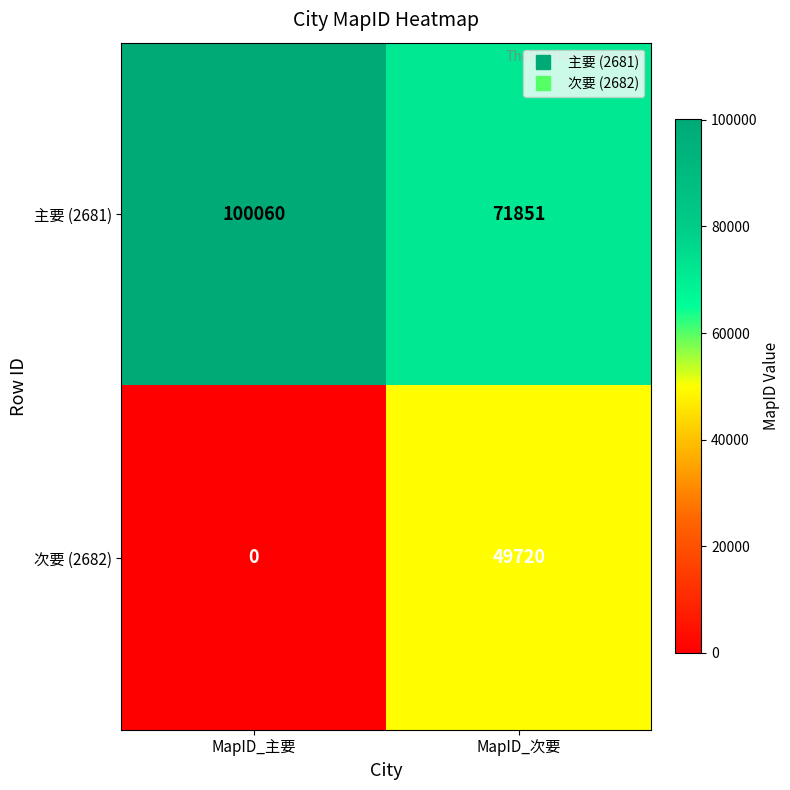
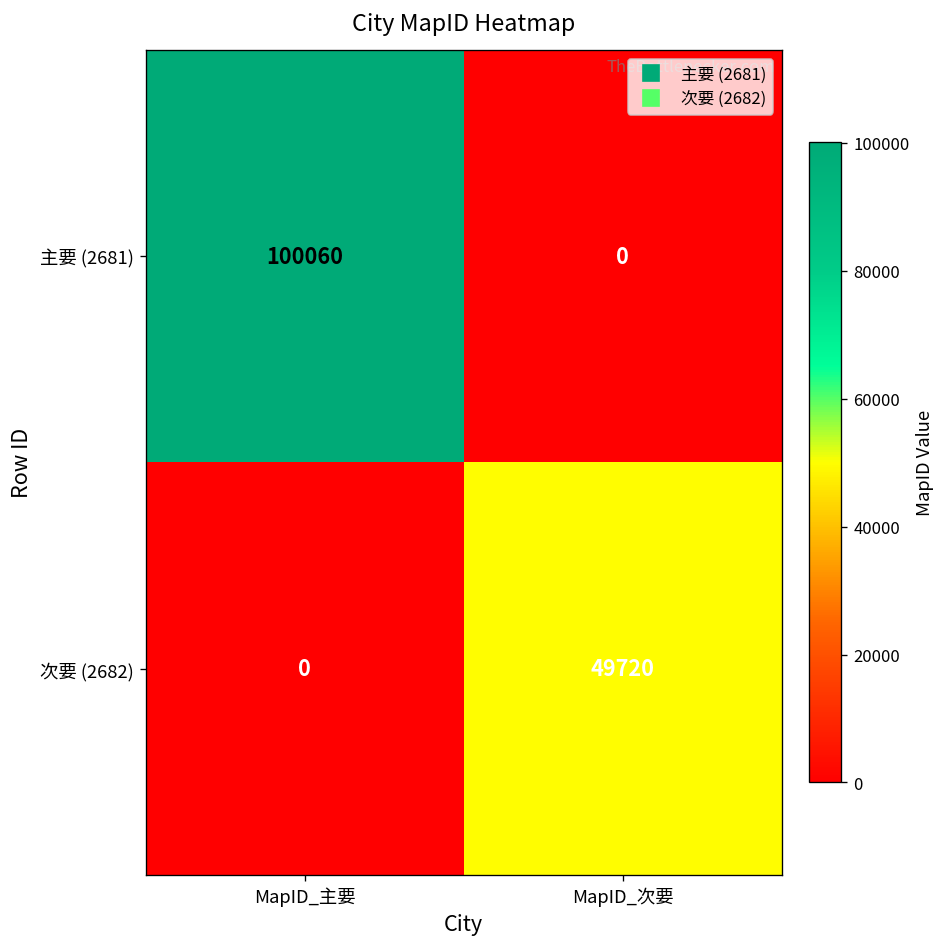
主要 (2681), MapID_次要: 71851 -> 0
